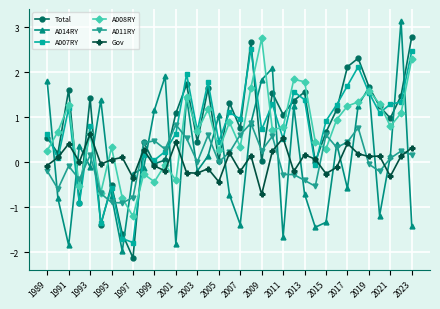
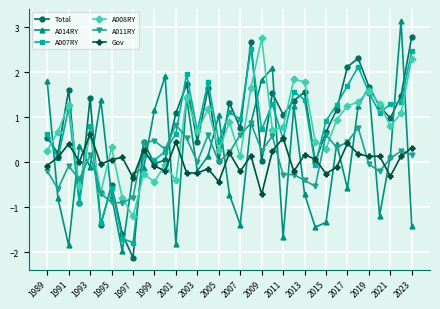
A008RY, 2007: 0.4 -> 0.1
